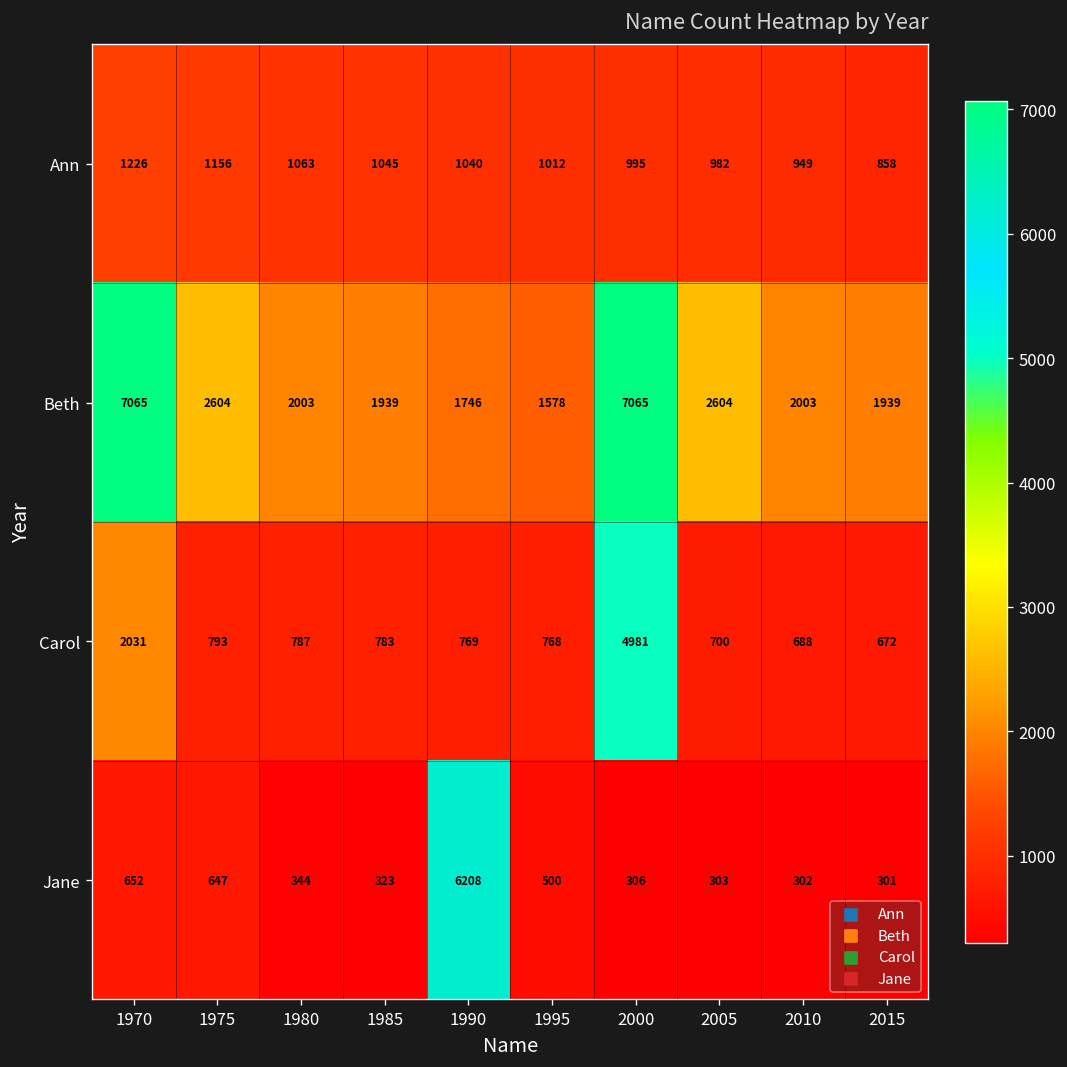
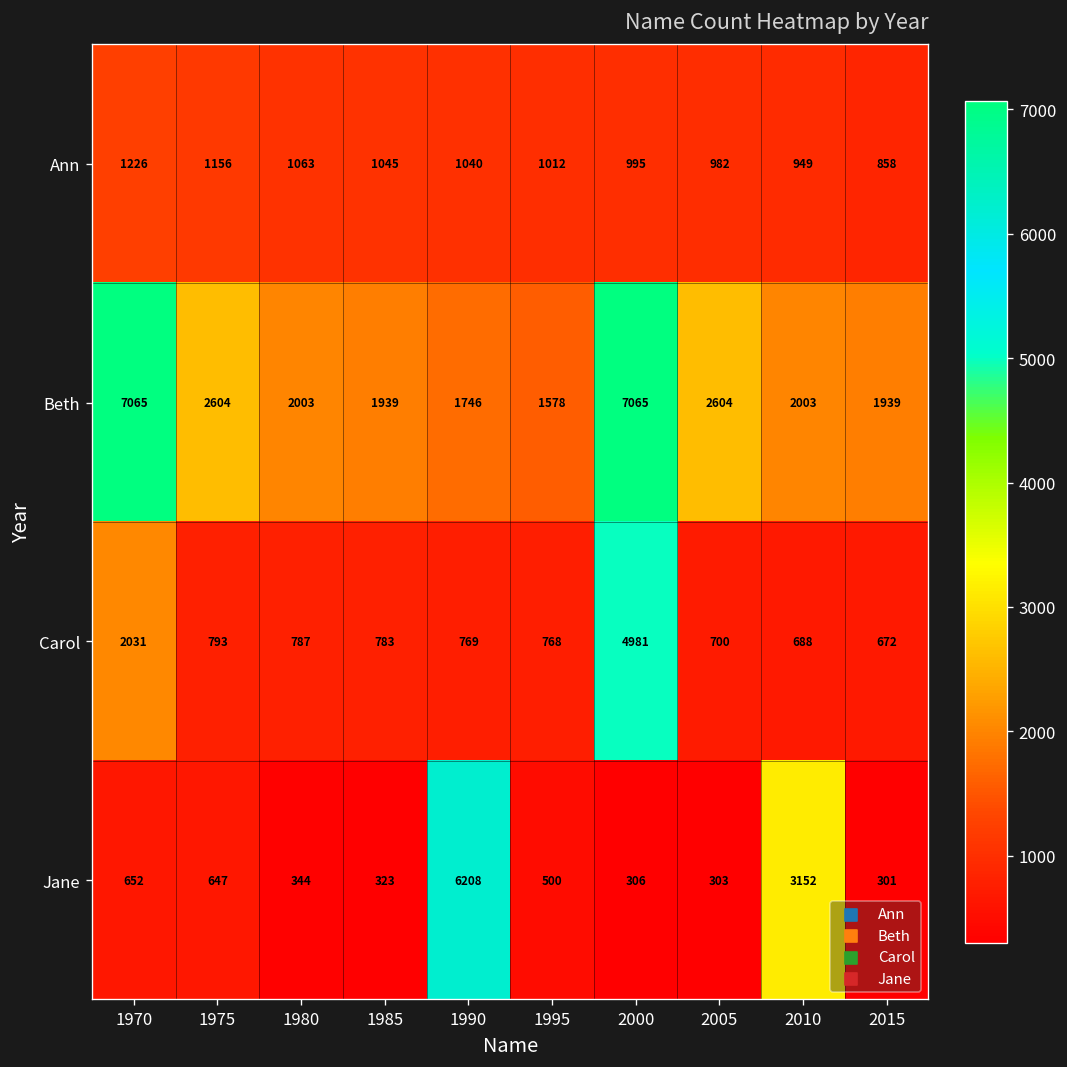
Jane, 2010: 302 -> 3152
